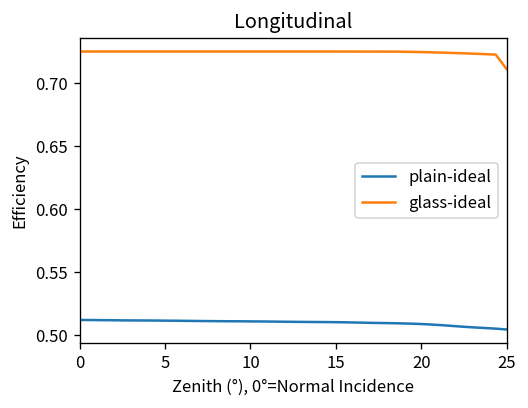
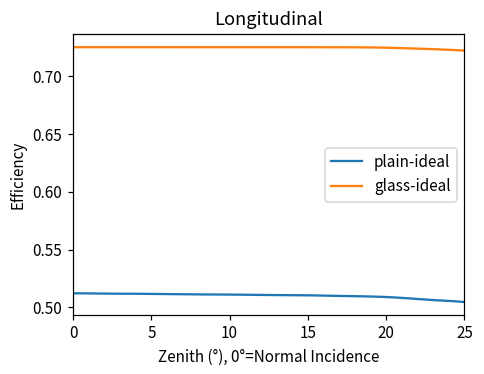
glass-ideal, 25: 0.711 -> 0.722
